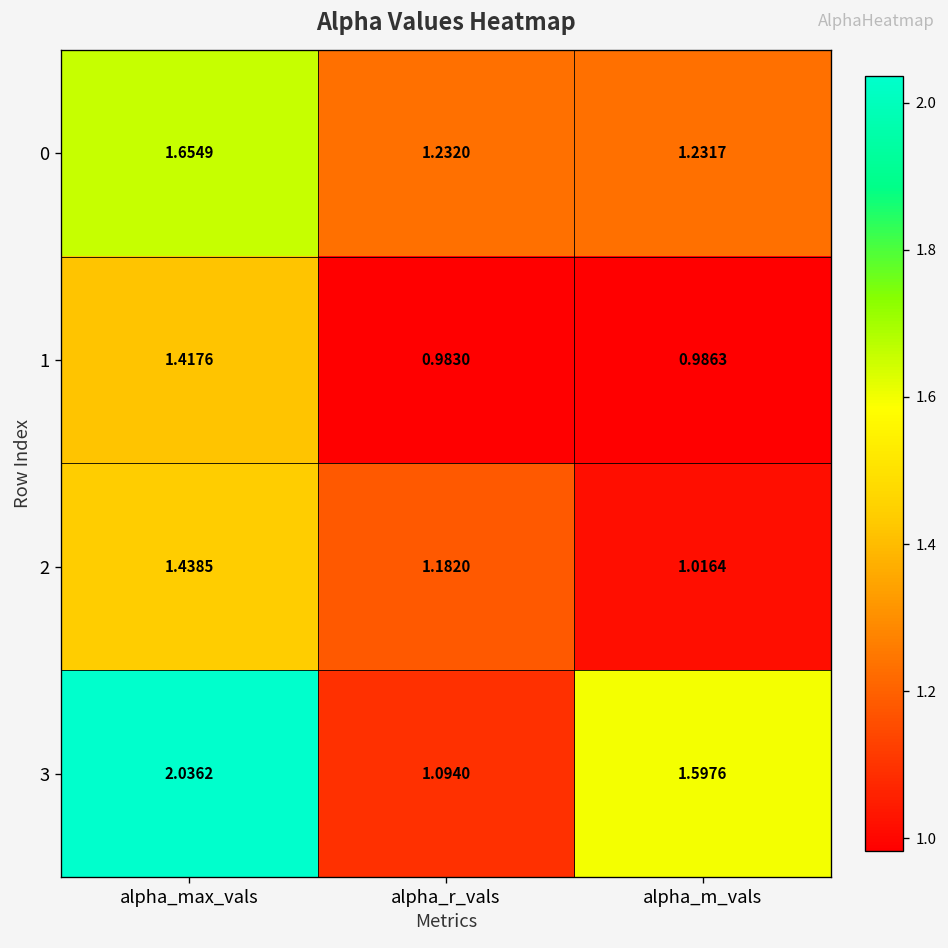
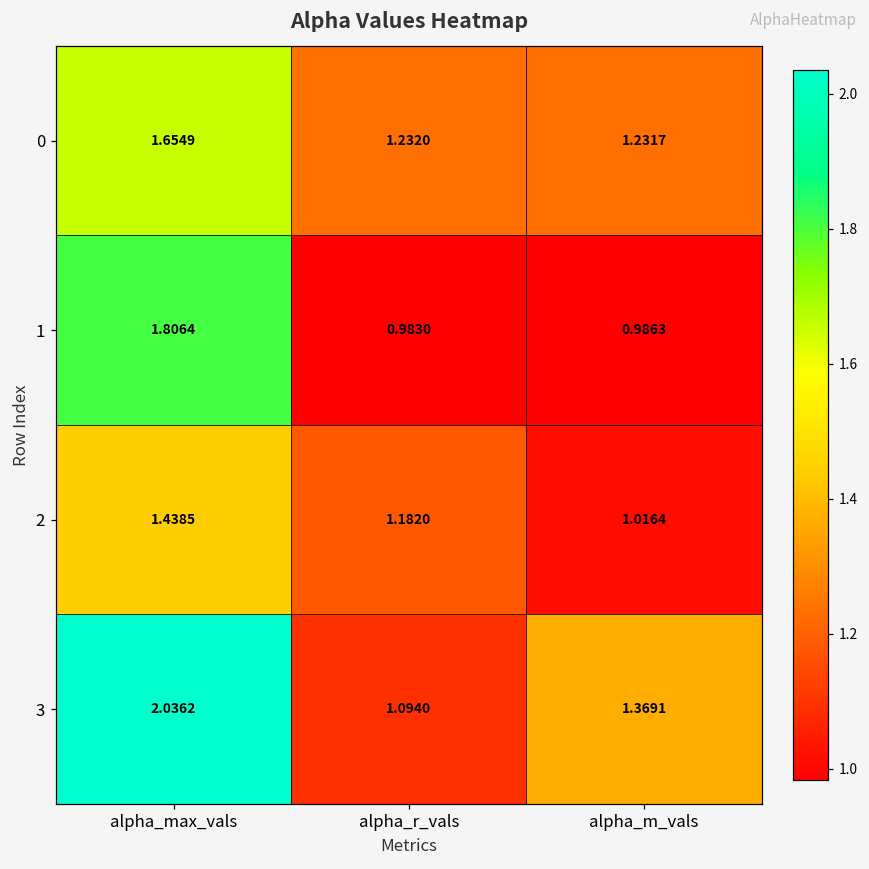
1, alpha_max_vals: 1.4176 -> 1.8064
3, alpha_m_vals: 1.5976 -> 1.3691
